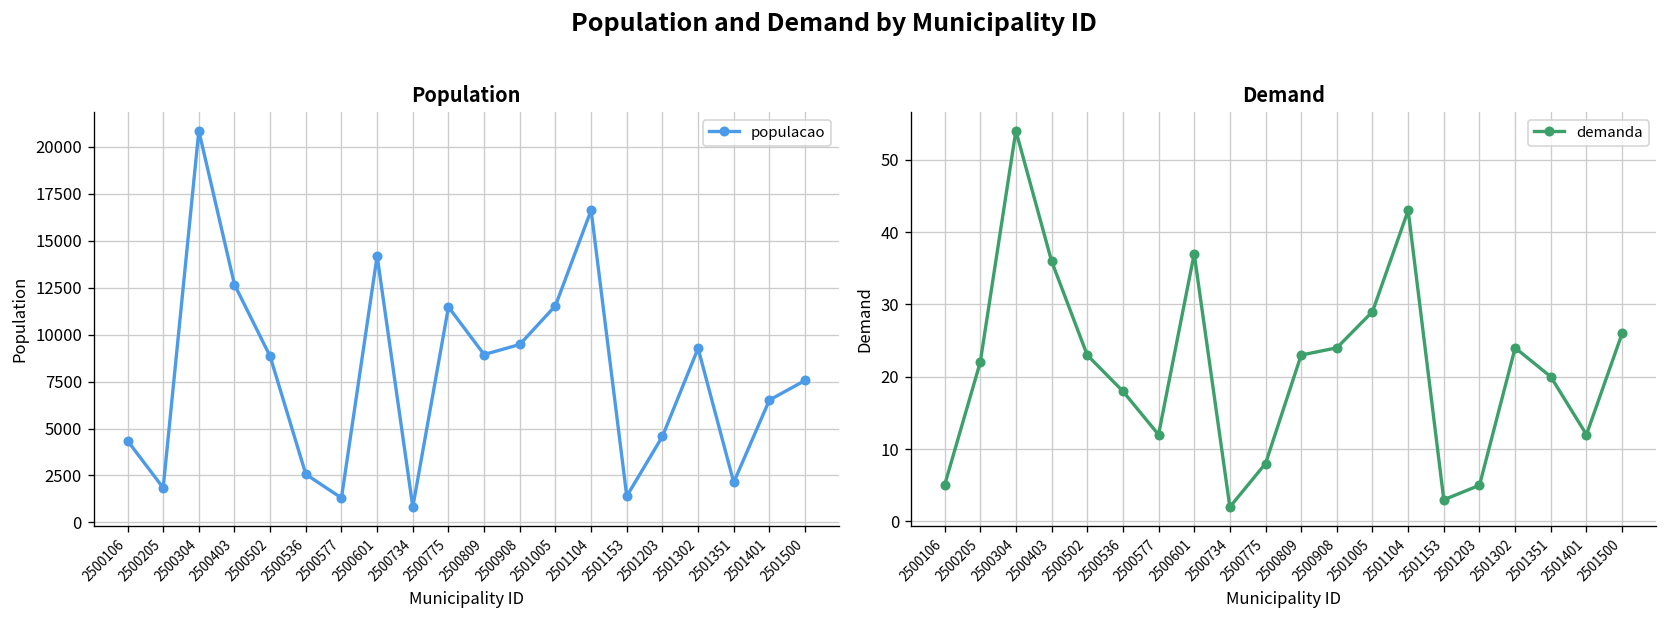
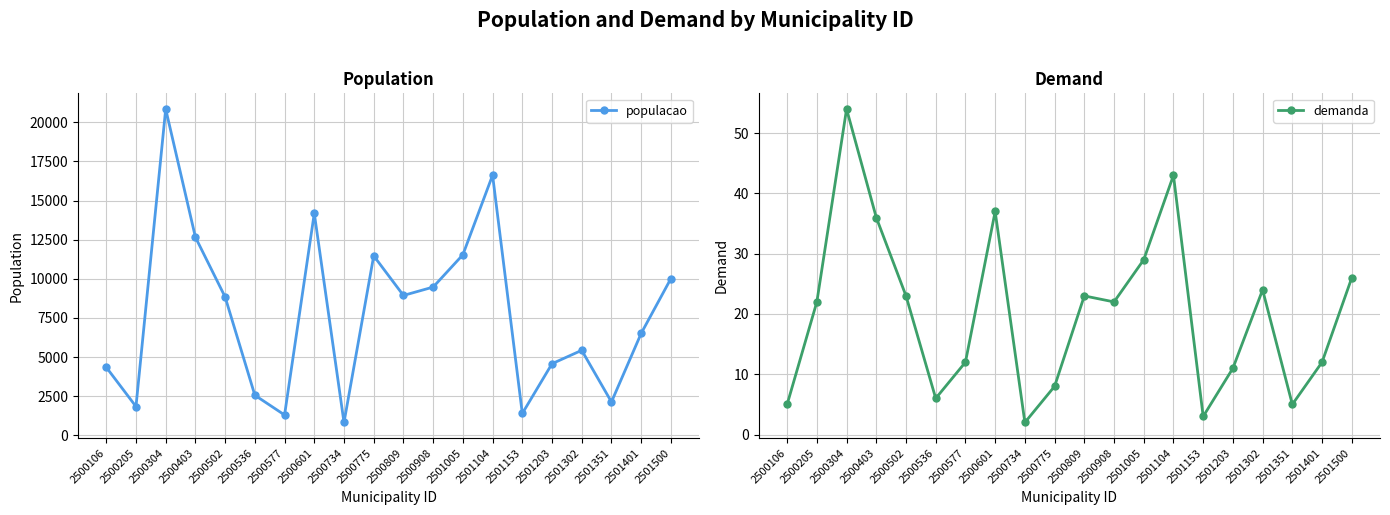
Population, 2501302: 9300 -> 5400
Population, 2501500: 7600 -> 10000
Demand, 2500536: 18 -> 6
Demand, 2500908: 24 -> 22
Demand, 2501203: 5 -> 11
Demand, 2501351: 20 -> 5
